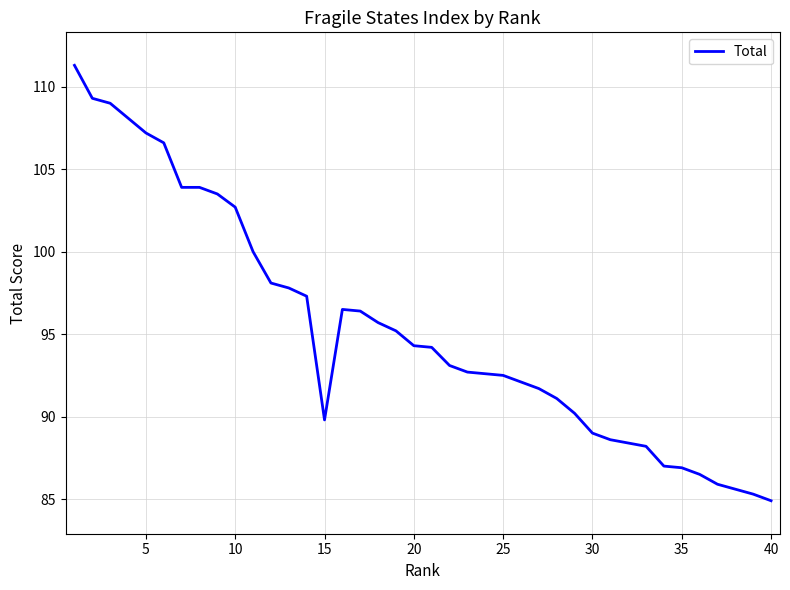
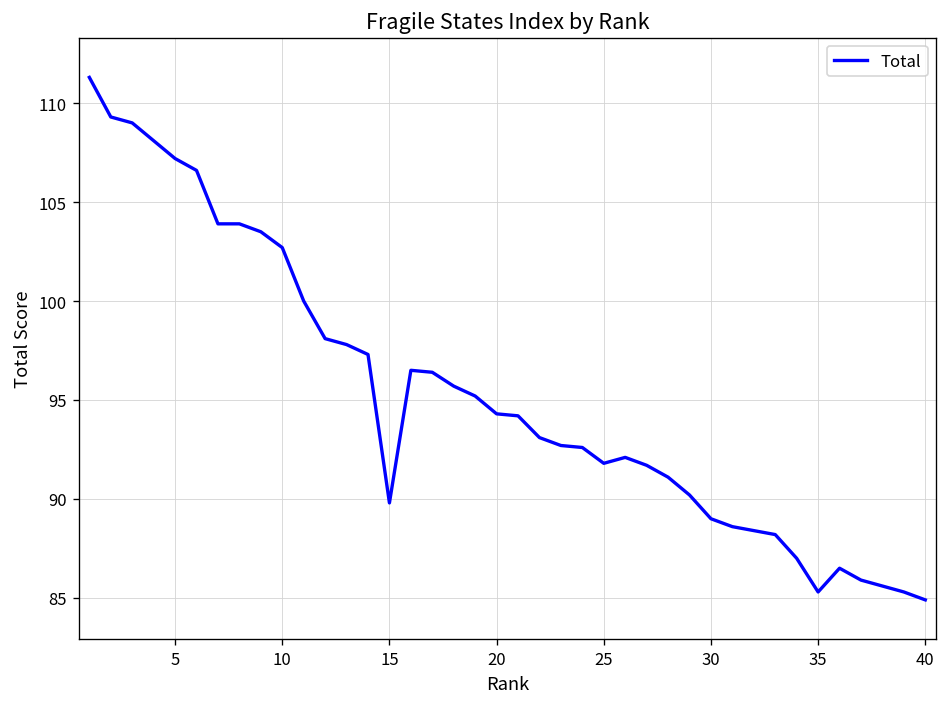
25: 92.5 -> 91.8
35: 86.9 -> 85.3
